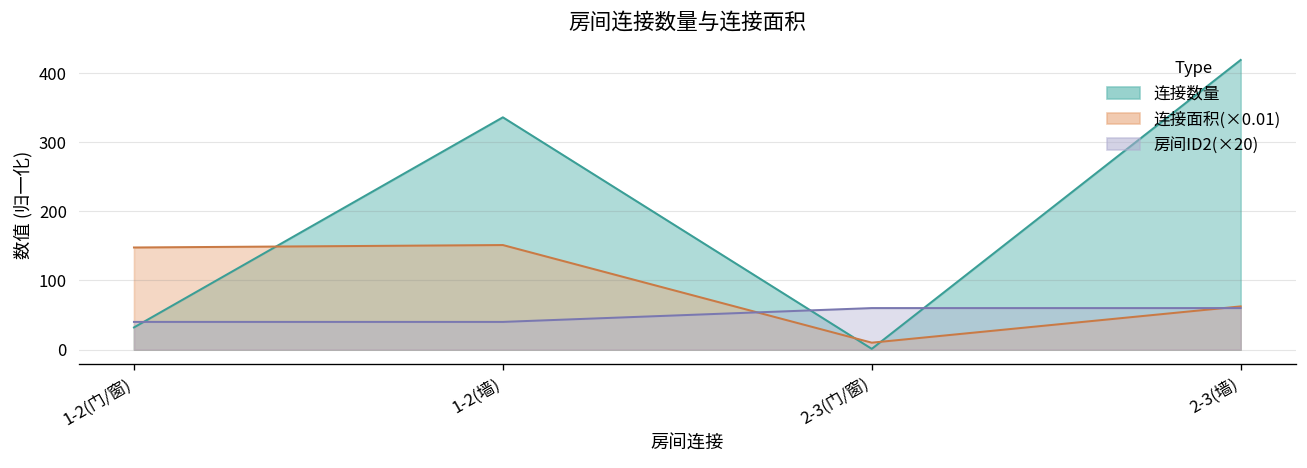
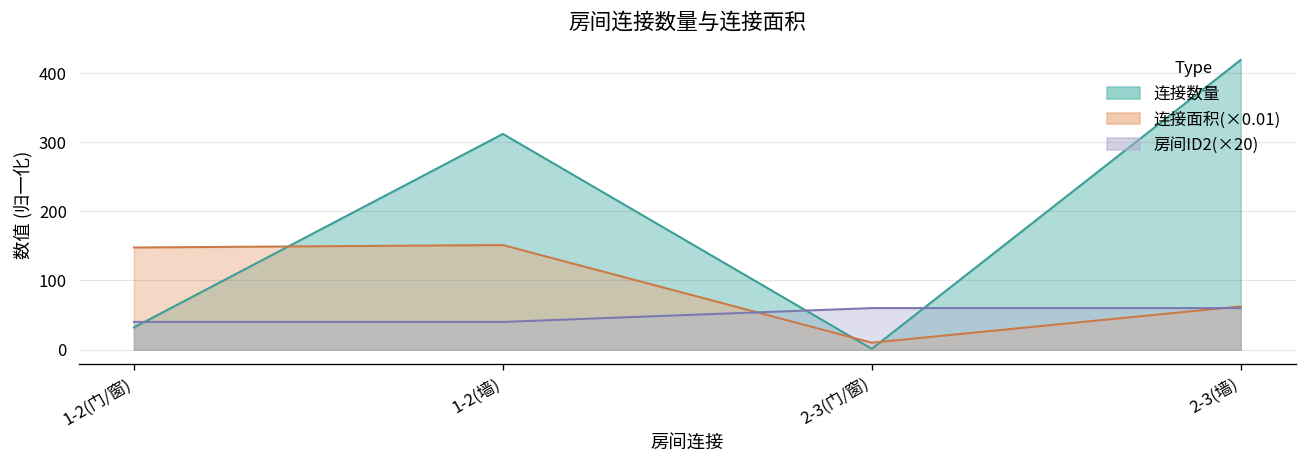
连接数量, 1-2(墙): 340 -> 310
